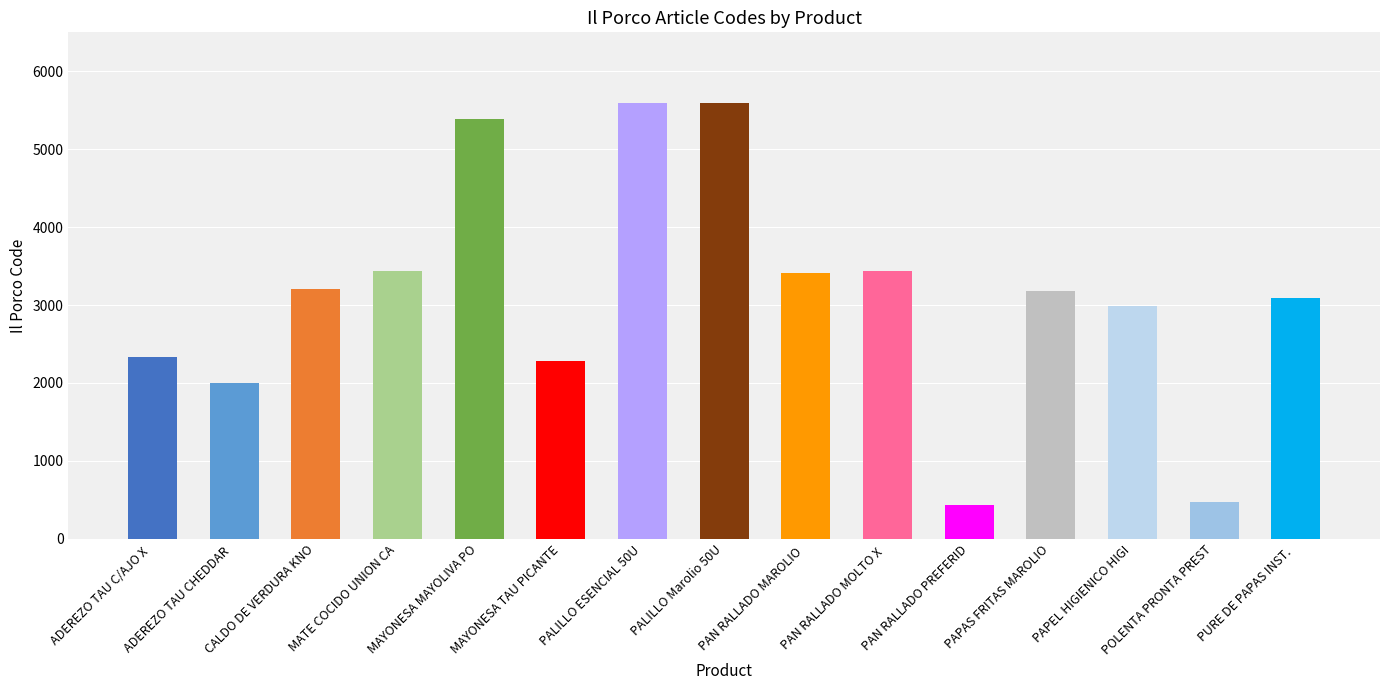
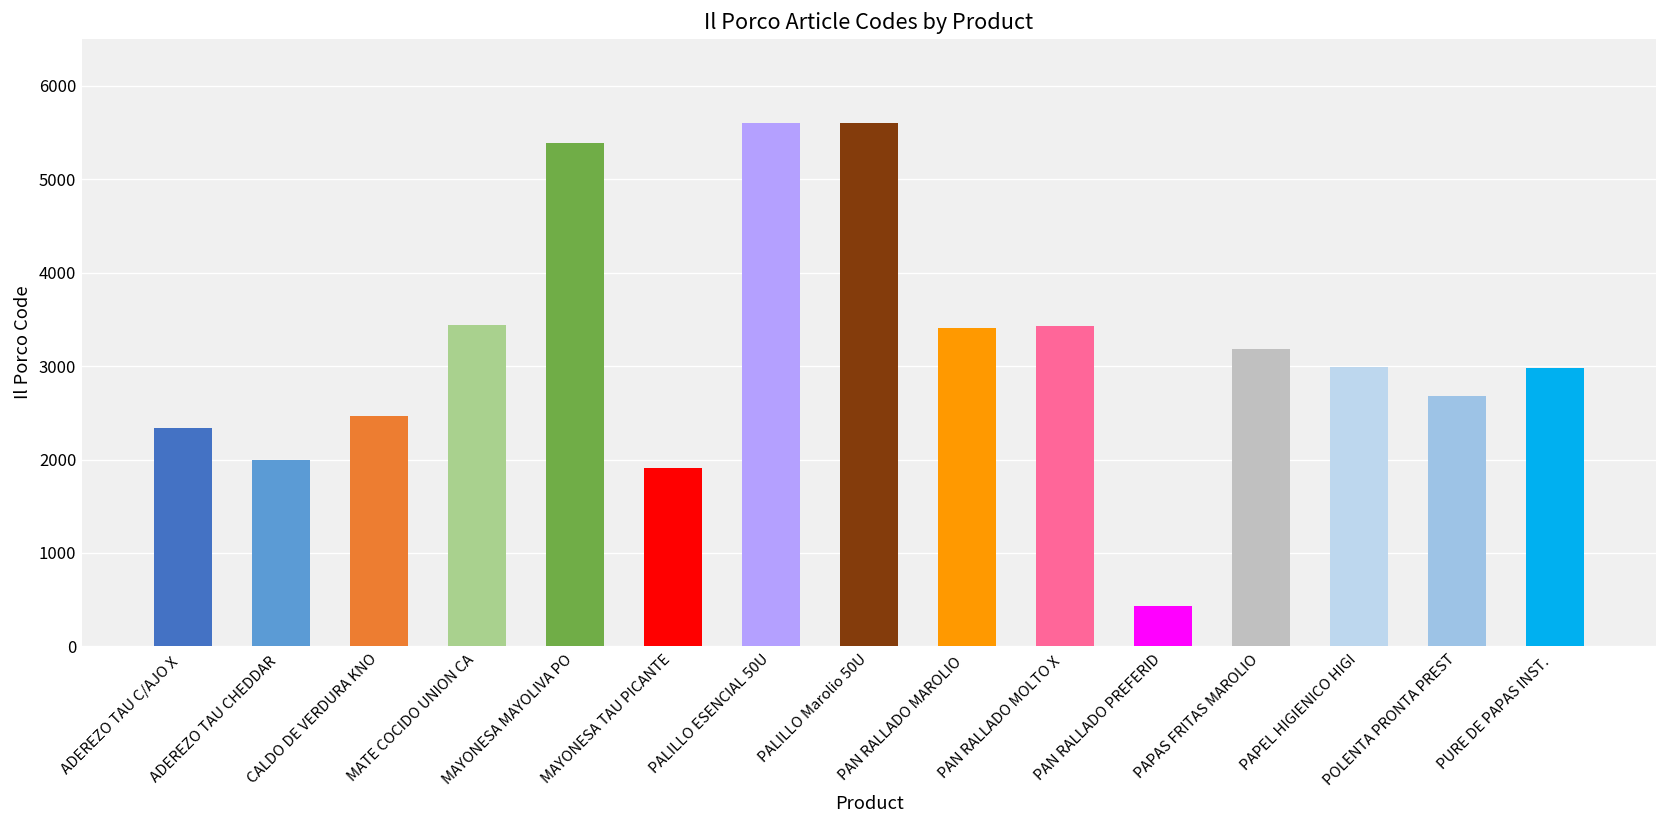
CALDO DE VERDURA KNO: 3200 -> 2500
MAYONESA TAU PICANTE: 2300 -> 1900
POLENTA PRONTA PREST: 500 -> 2700
PURE DE PAPAS INST.: 3100 -> 3000
